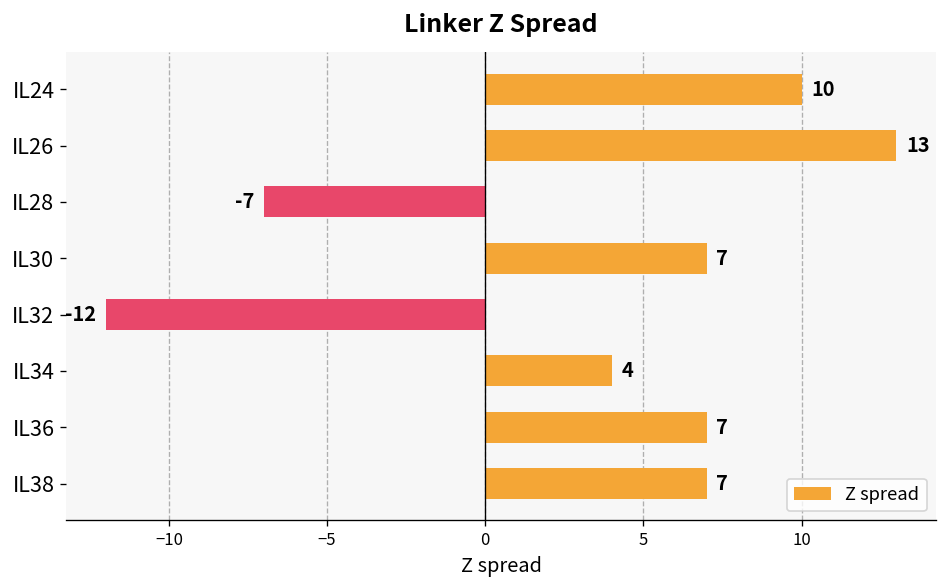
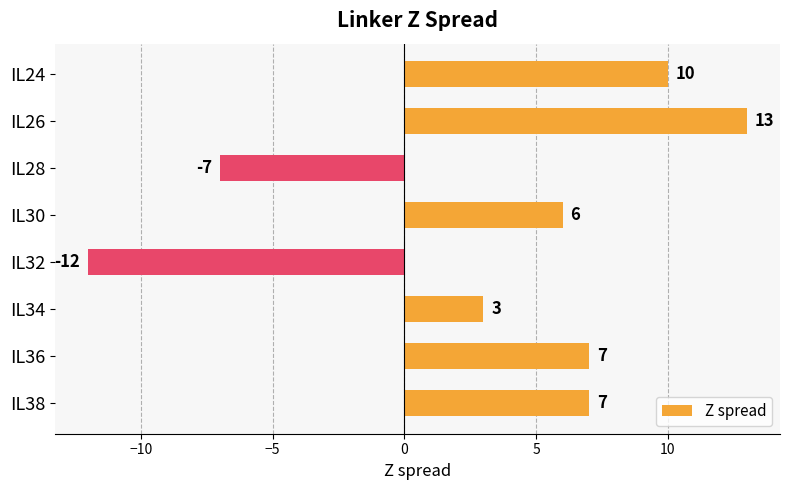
IL30: 7 -> 6
IL34: 4 -> 3
